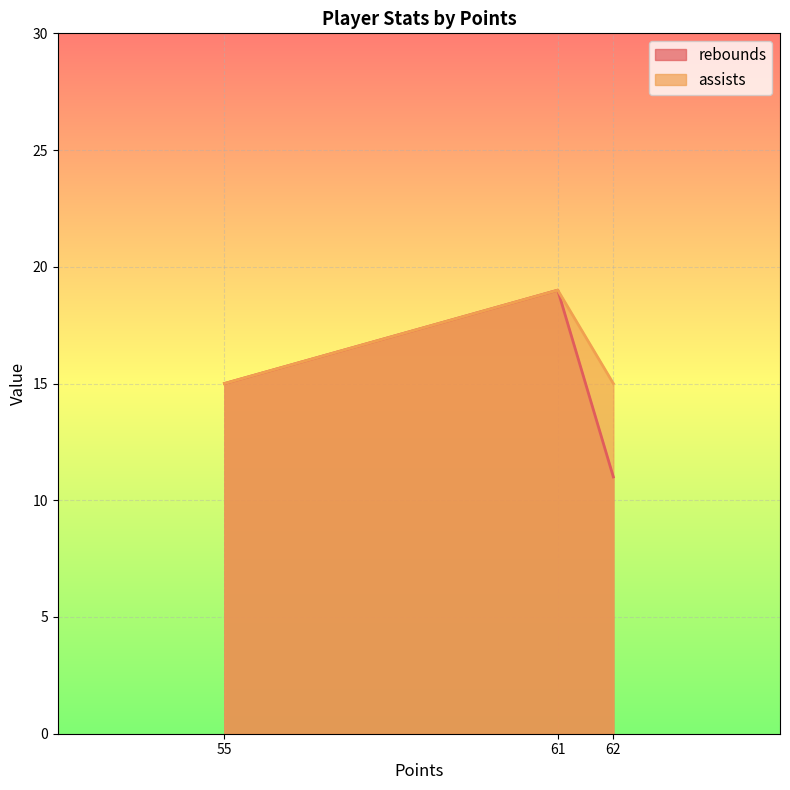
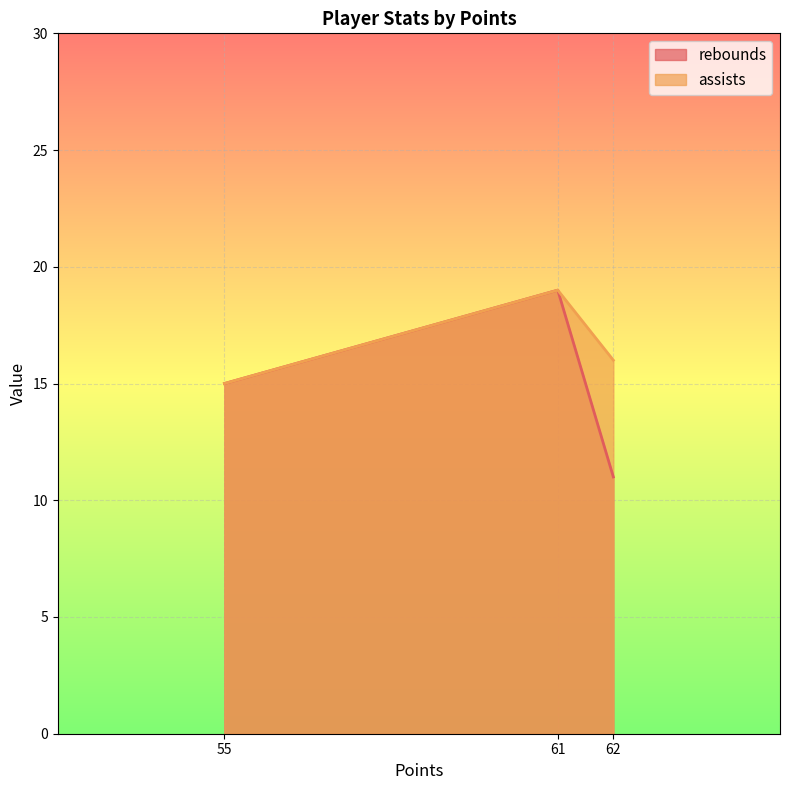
assists, 62: 15 -> 16
